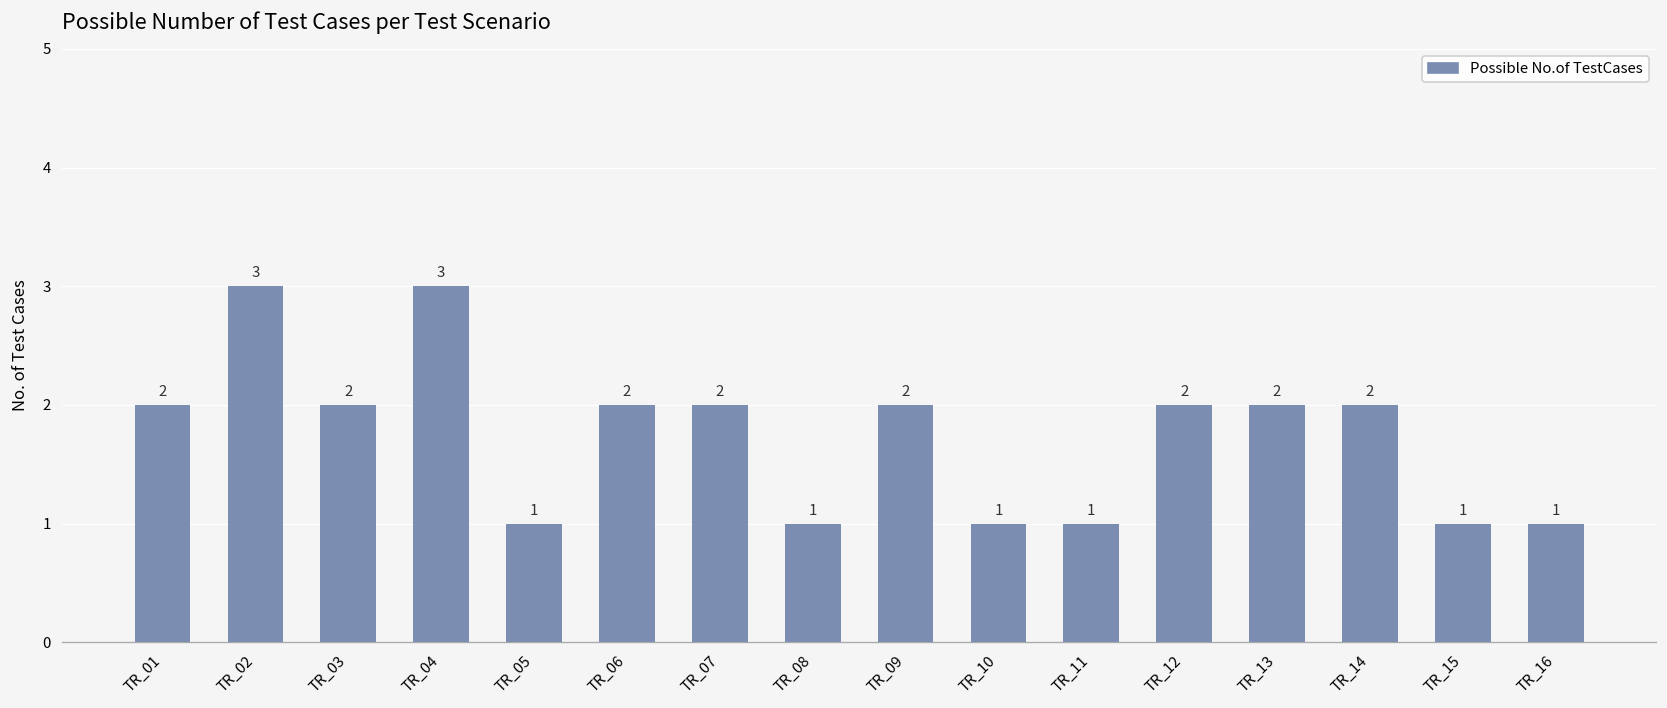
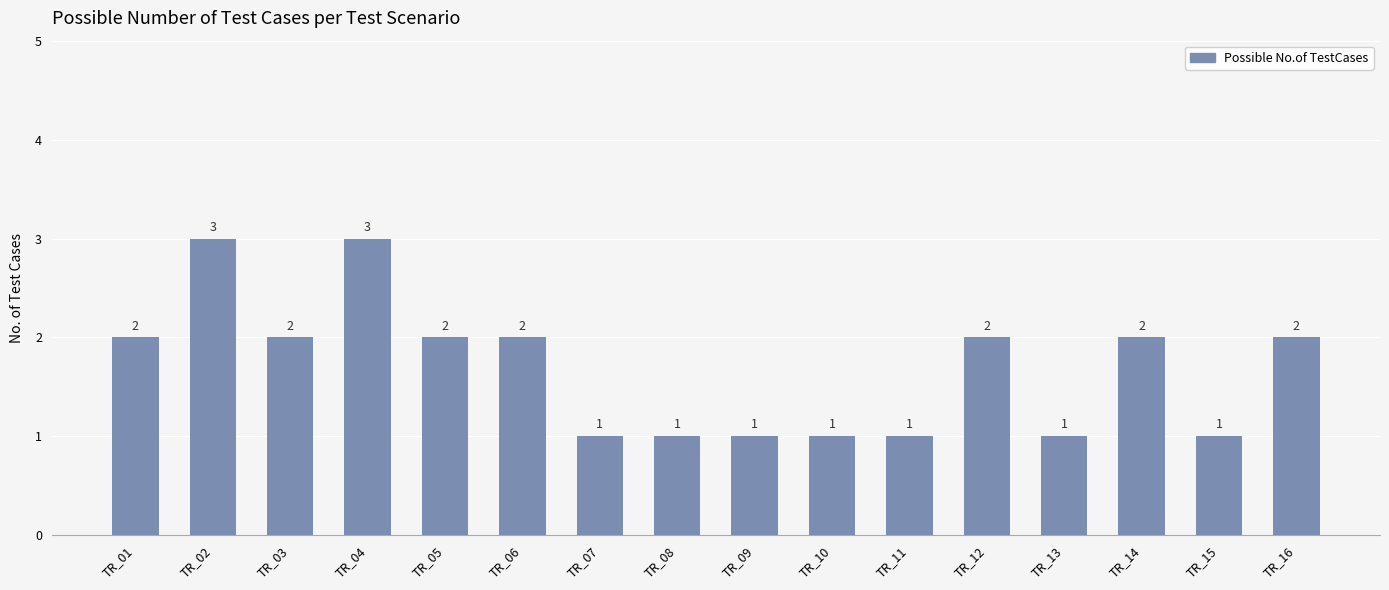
TR_05: 1 -> 2
TR_07: 2 -> 1
TR_09: 2 -> 1
TR_13: 2 -> 1
TR_16: 1 -> 2
